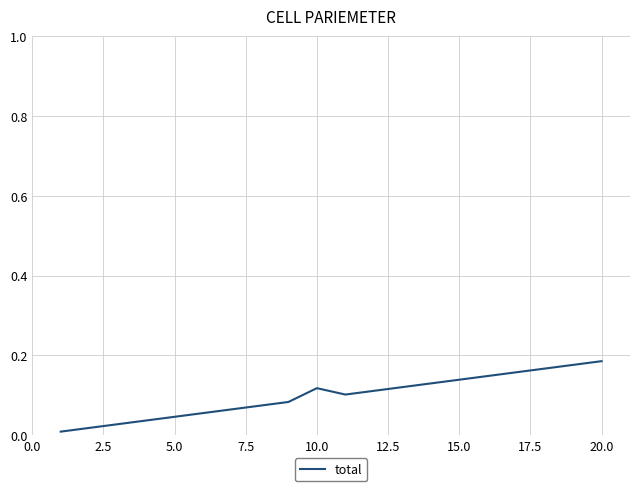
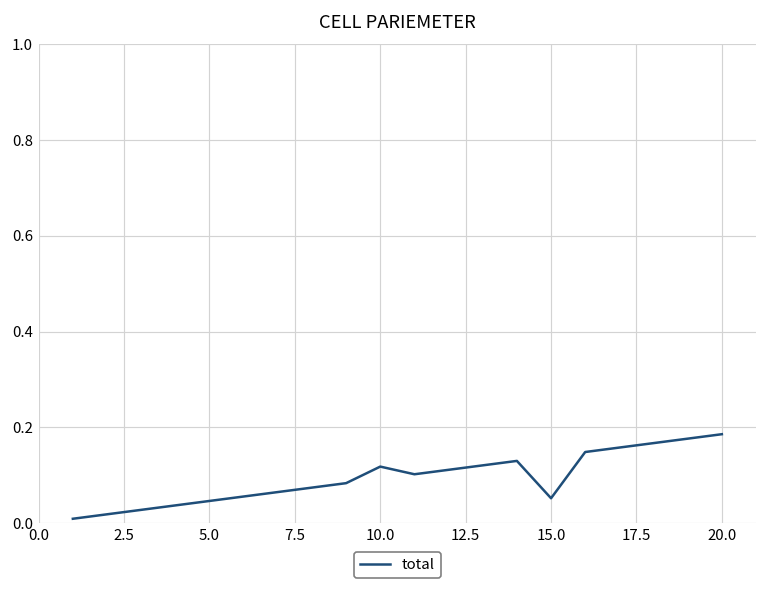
15.0: 0.14 -> 0.05
